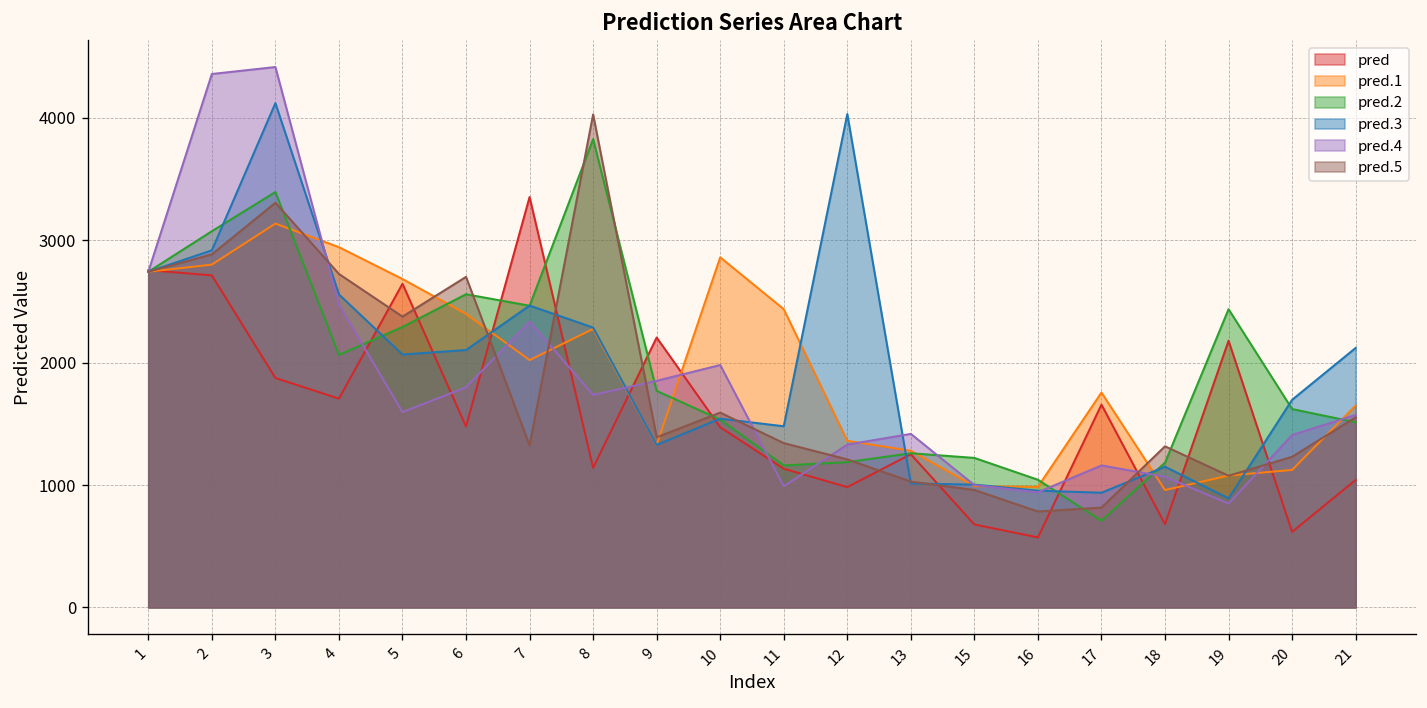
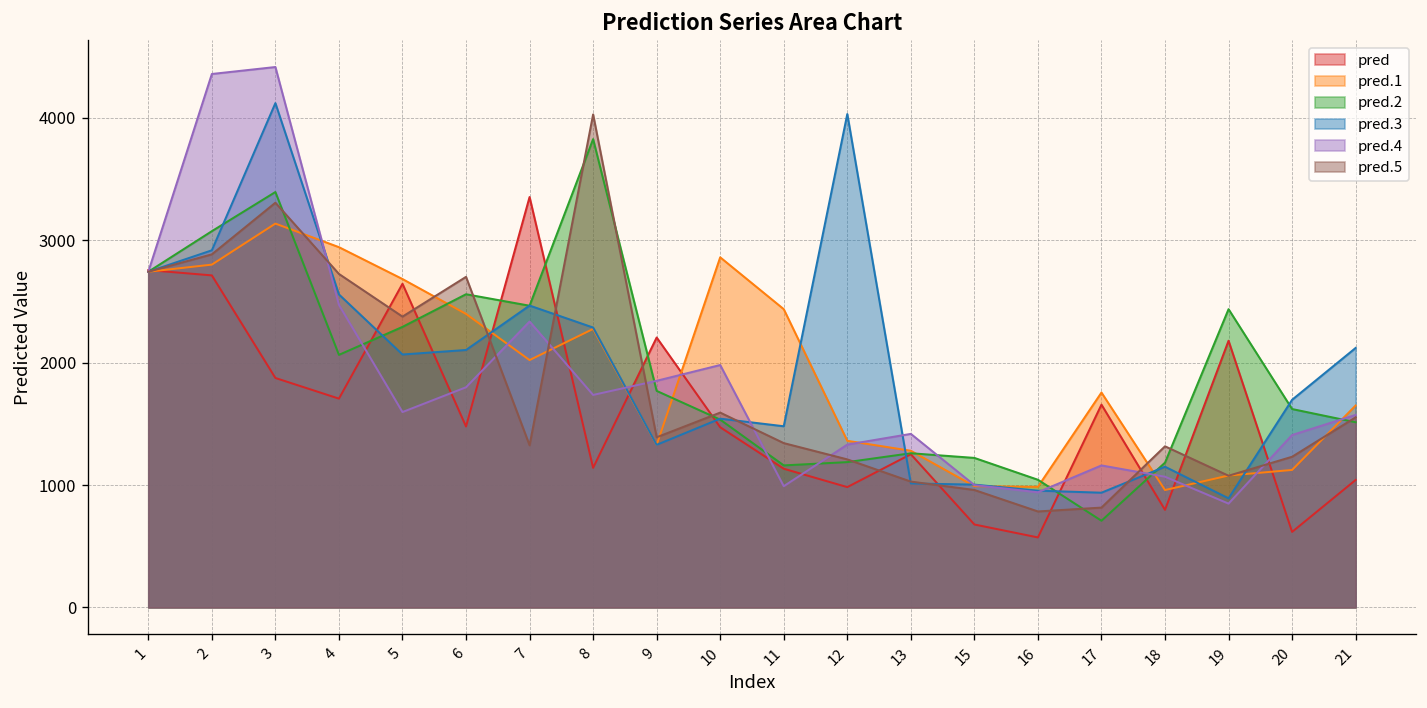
pred, 18: 680 -> 800
